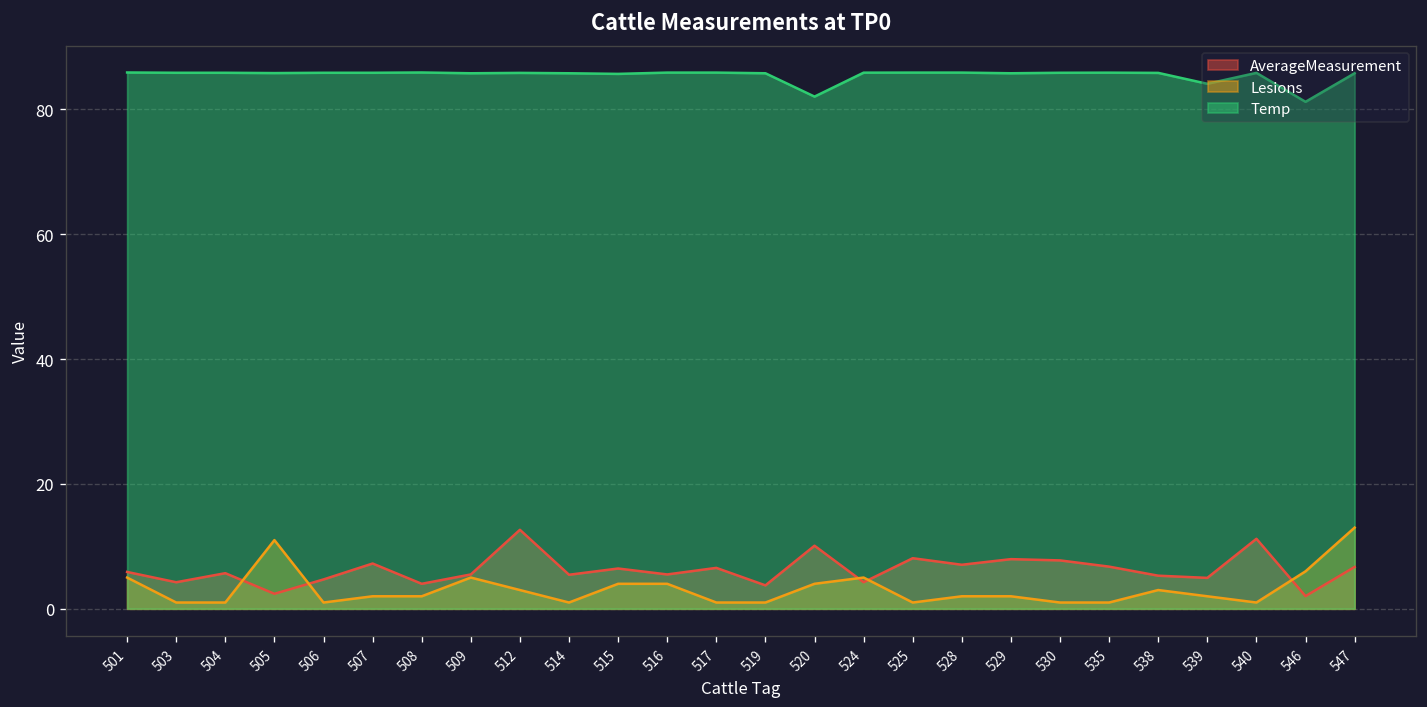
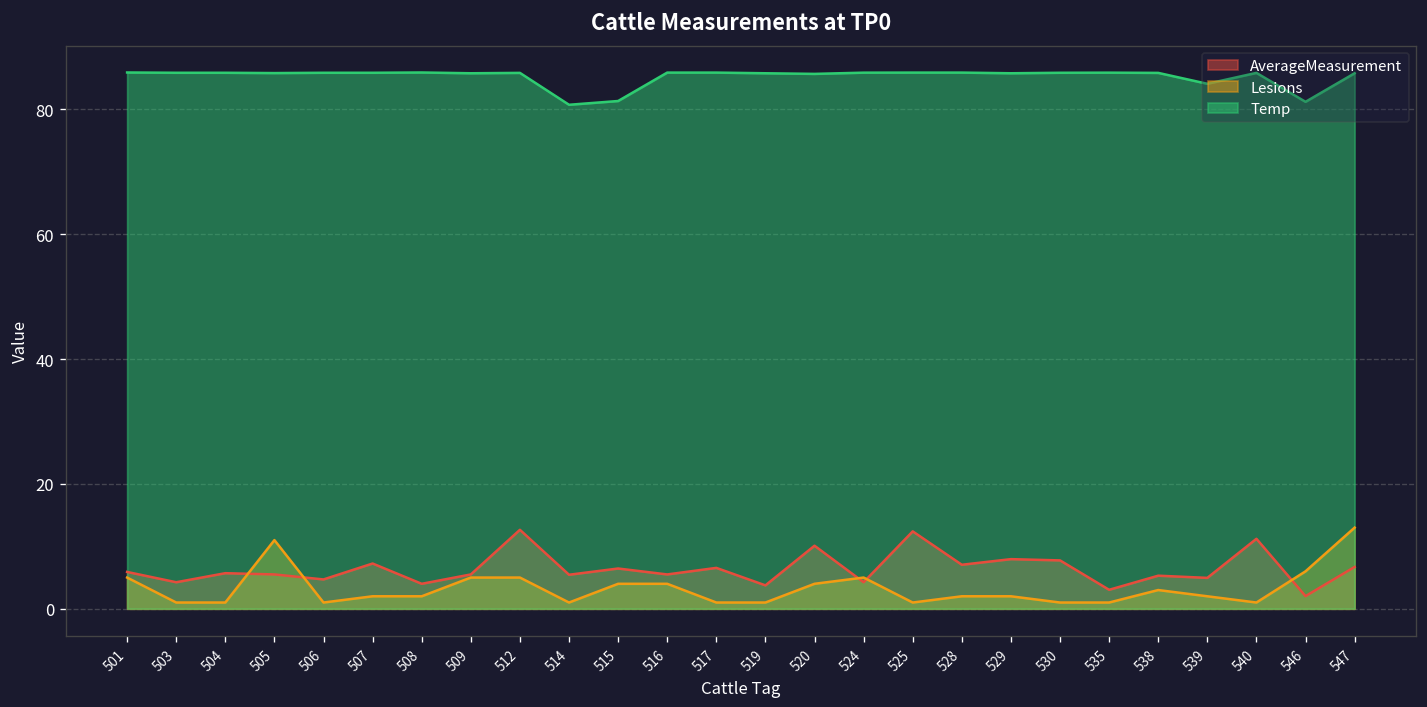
AverageMeasurement, 505: 2 -> 6
Lesions, 512: 3 -> 5
Temp, 514: 86 -> 81
Temp, 515: 86 -> 81
Temp, 520: 82 -> 86
AverageMeasurement, 525: 8 -> 12
AverageMeasurement, 535: 7 -> 3
